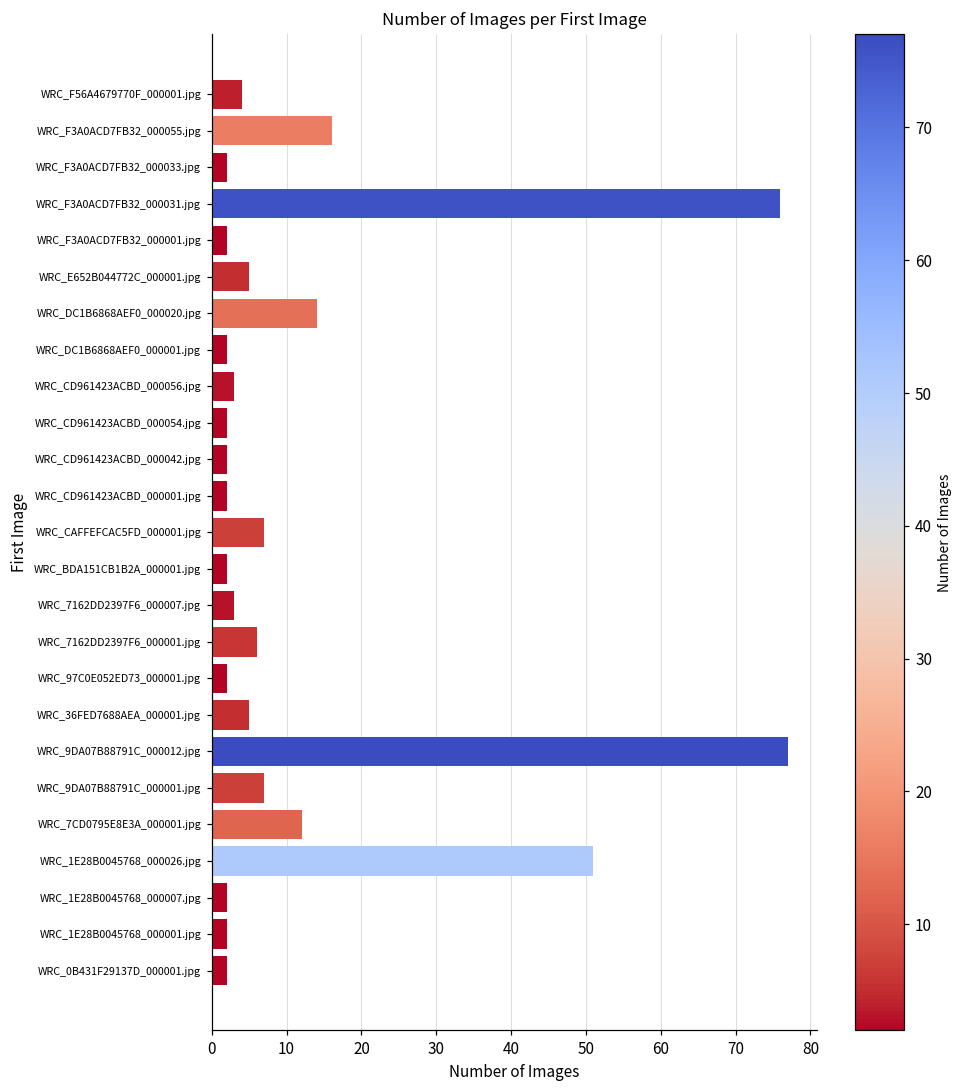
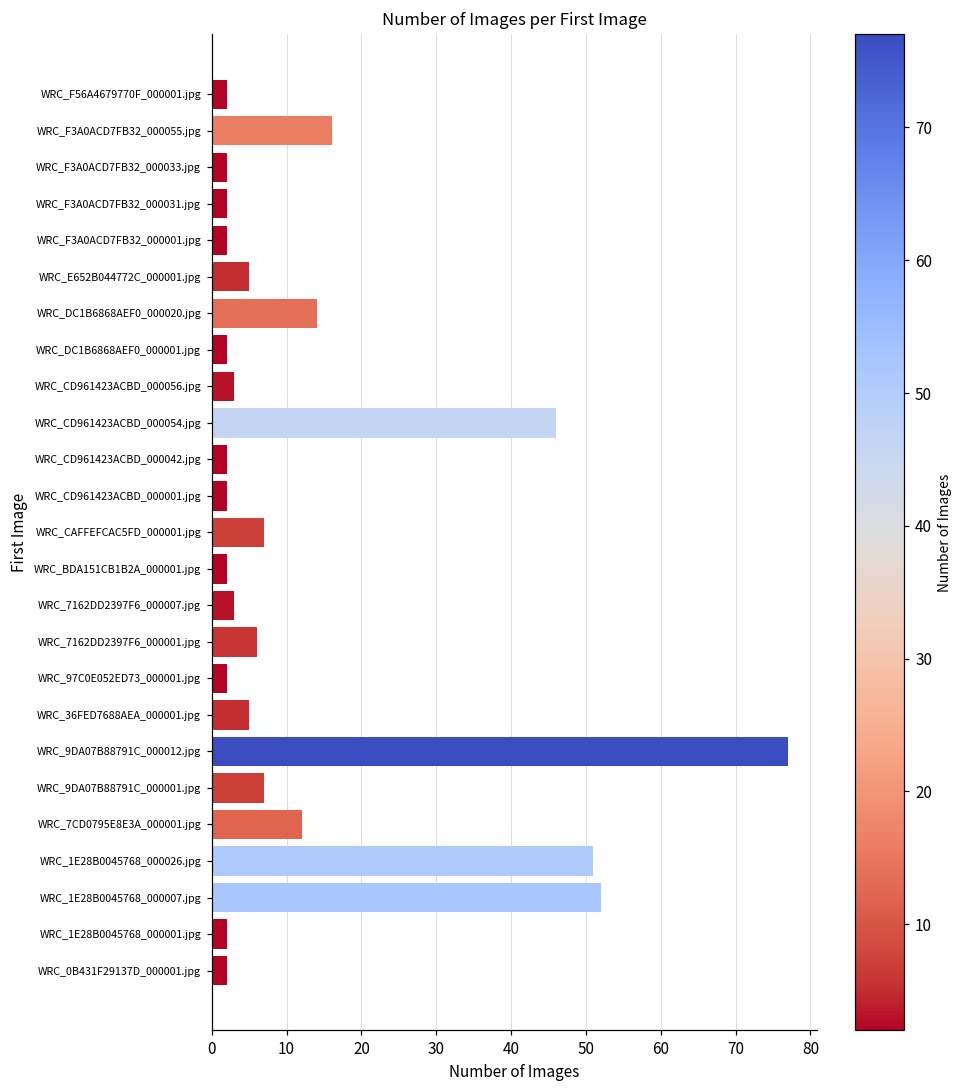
WRC_F56A4679770F_000001.jpg: 4 -> 2
WRC_F3A0ACD7FB32_000031.jpg: 76 -> 2
WRC_CD961423ACBD_000054.jpg: 2 -> 46
WRC_1E28B0045768_000007.jpg: 2 -> 52
